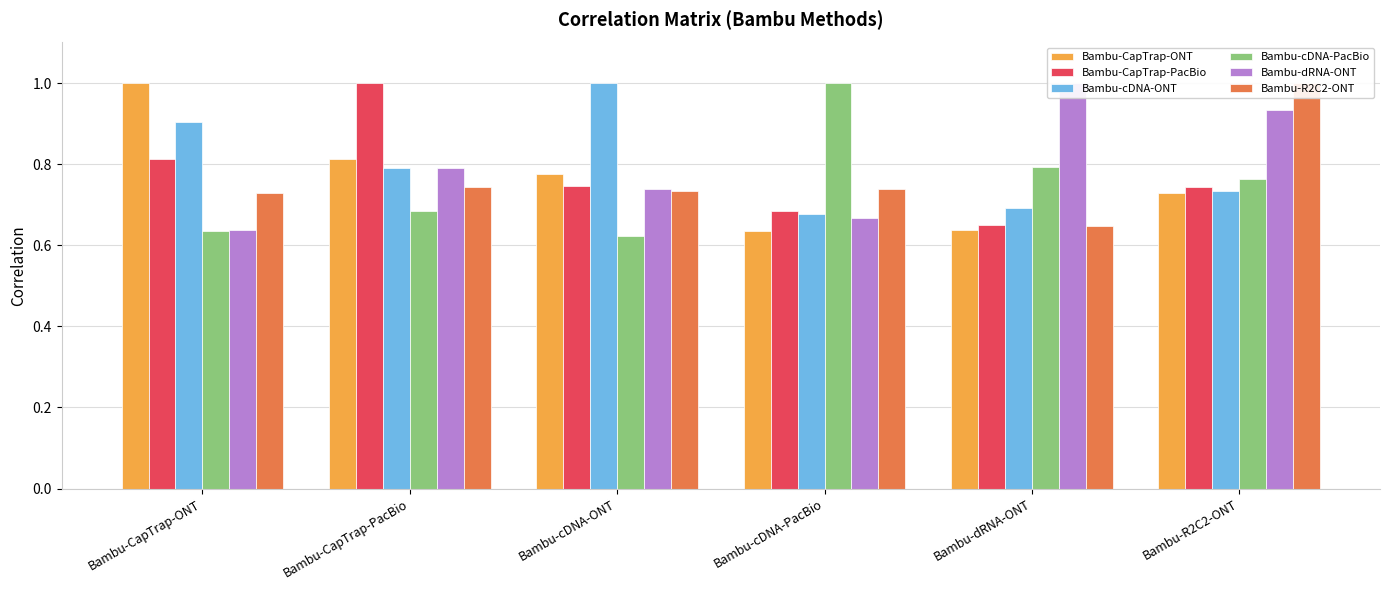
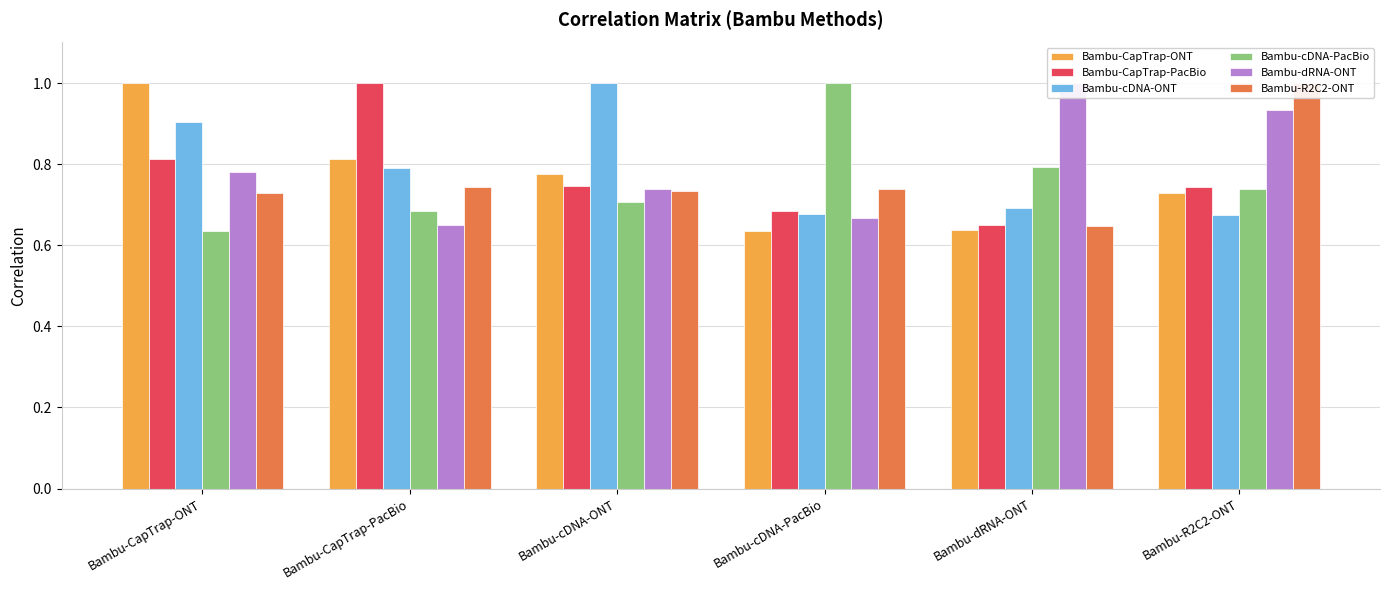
Bambu-dRNA-ONT, Bambu-CapTrap-ONT: 0.64 -> 0.78
Bambu-dRNA-ONT, Bambu-CapTrap-PacBio: 0.79 -> 0.65
Bambu-cDNA-PacBio, Bambu-cDNA-ONT: 0.62 -> 0.71
Bambu-cDNA-ONT, Bambu-R2C2-ONT: 0.73 -> 0.67
Bambu-cDNA-PacBio, Bambu-R2C2-ONT: 0.76 -> 0.74
